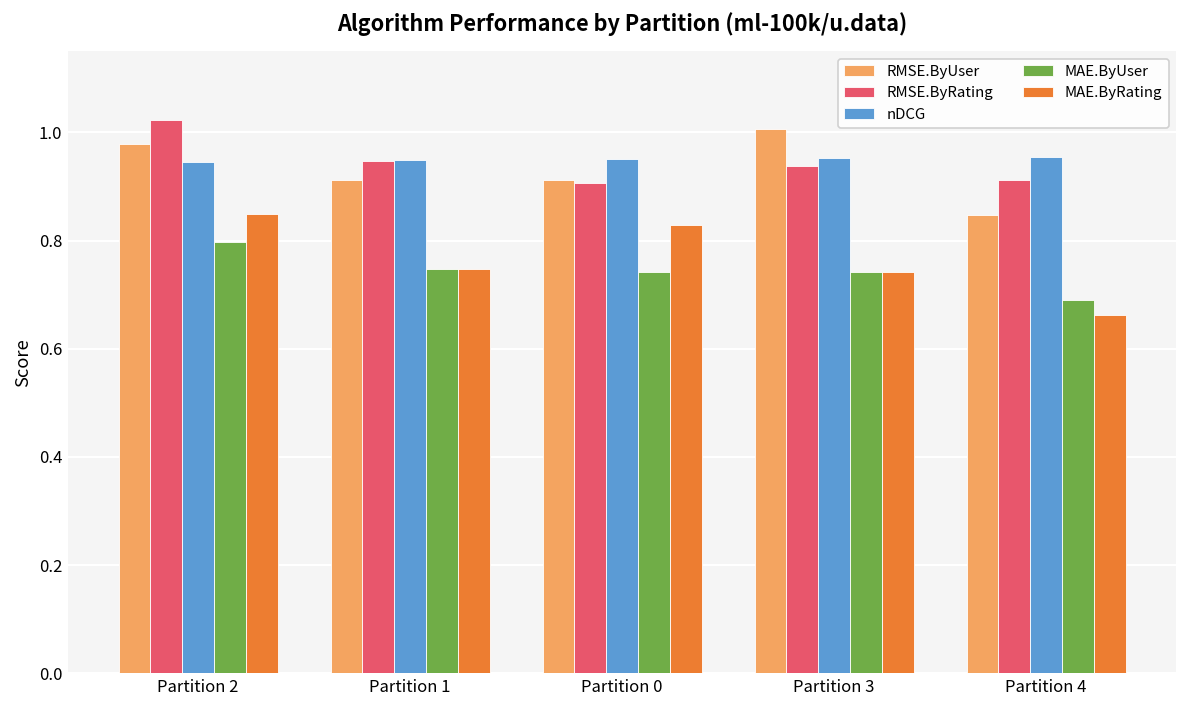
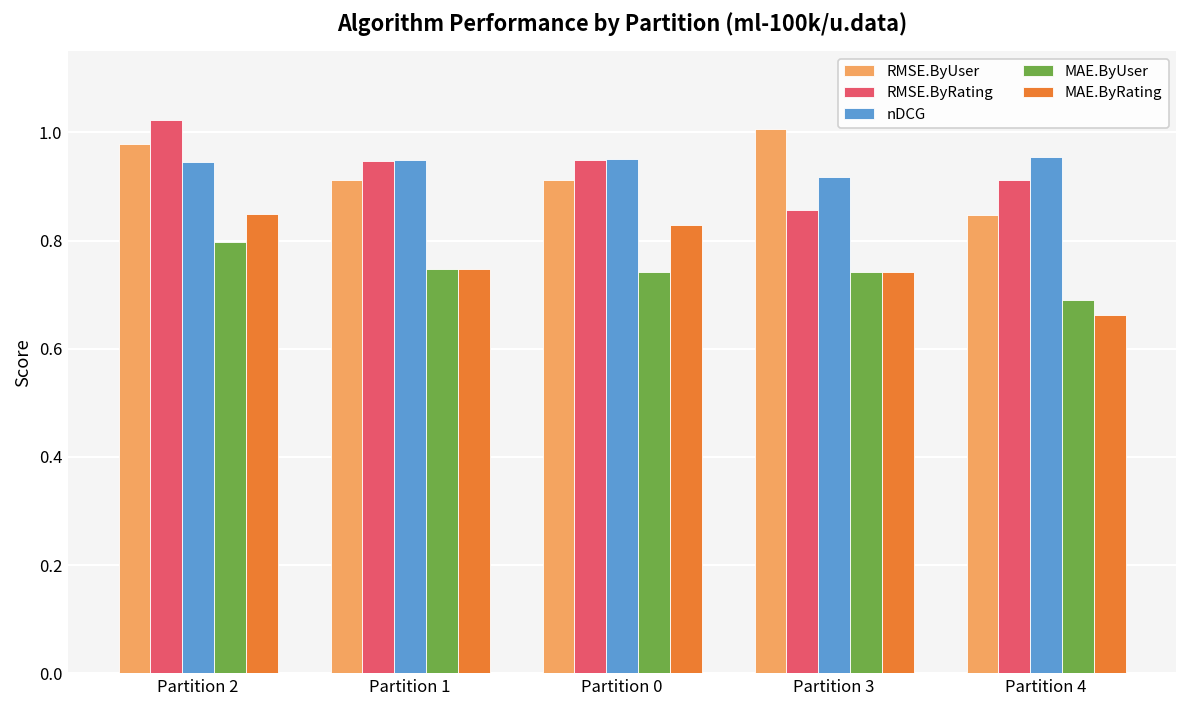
RMSE.ByRating, Partition 0: 0.91 -> 0.95
RMSE.ByRating, Partition 3: 0.94 -> 0.86
nDCG, Partition 3: 0.95 -> 0.92
